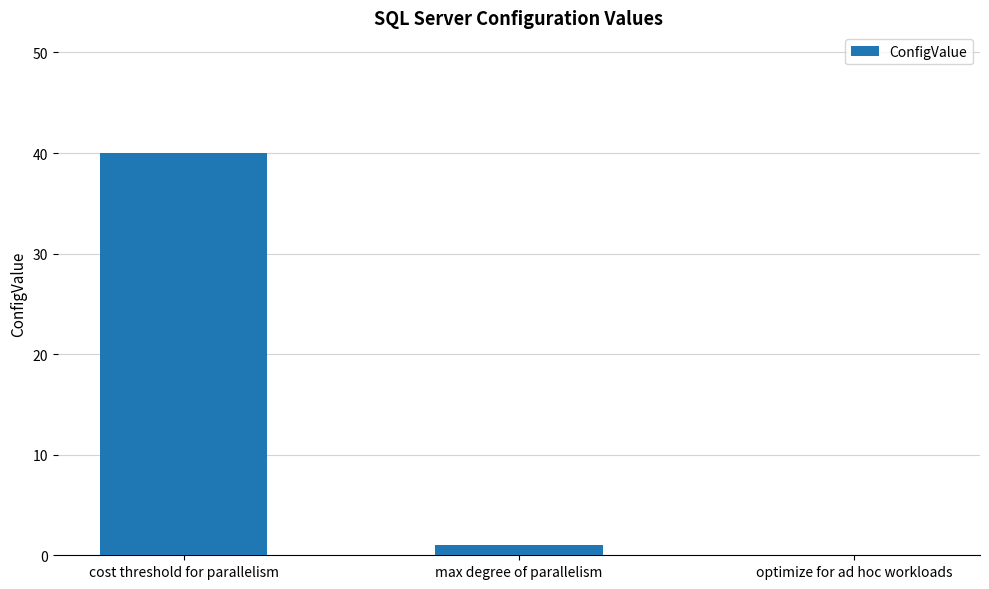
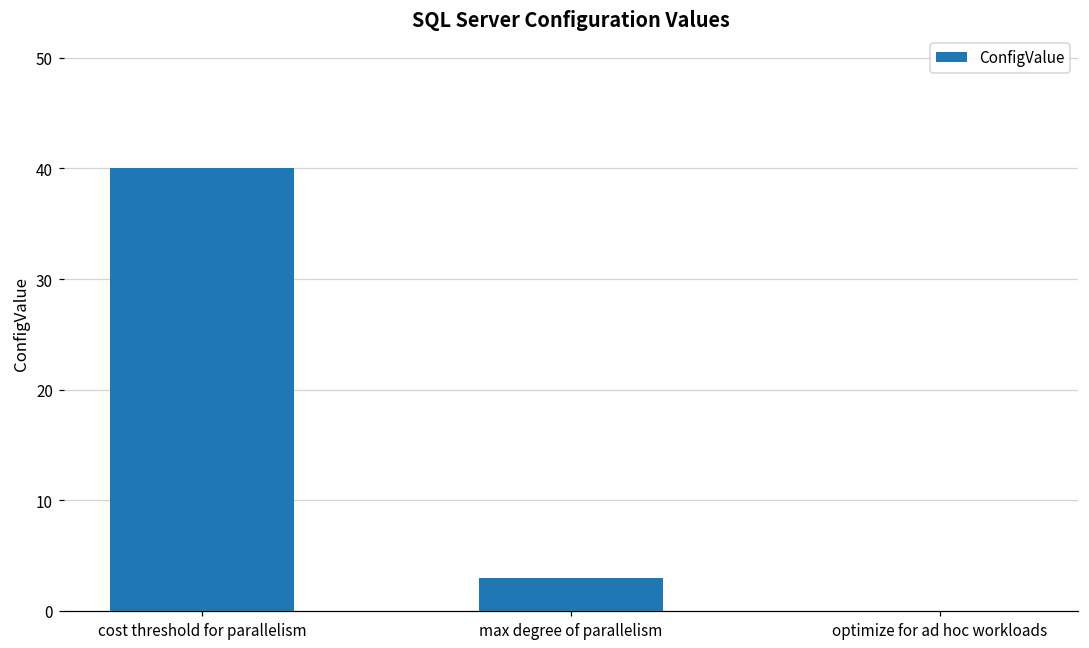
max degree of parallelism: 1 -> 3
